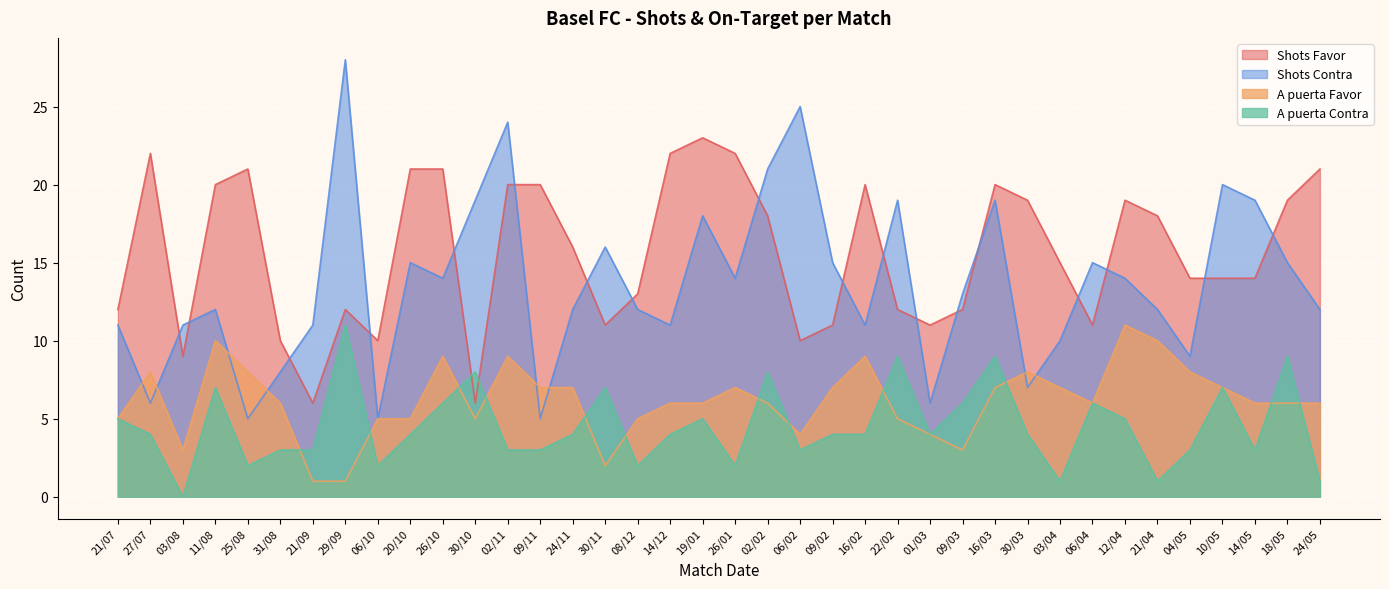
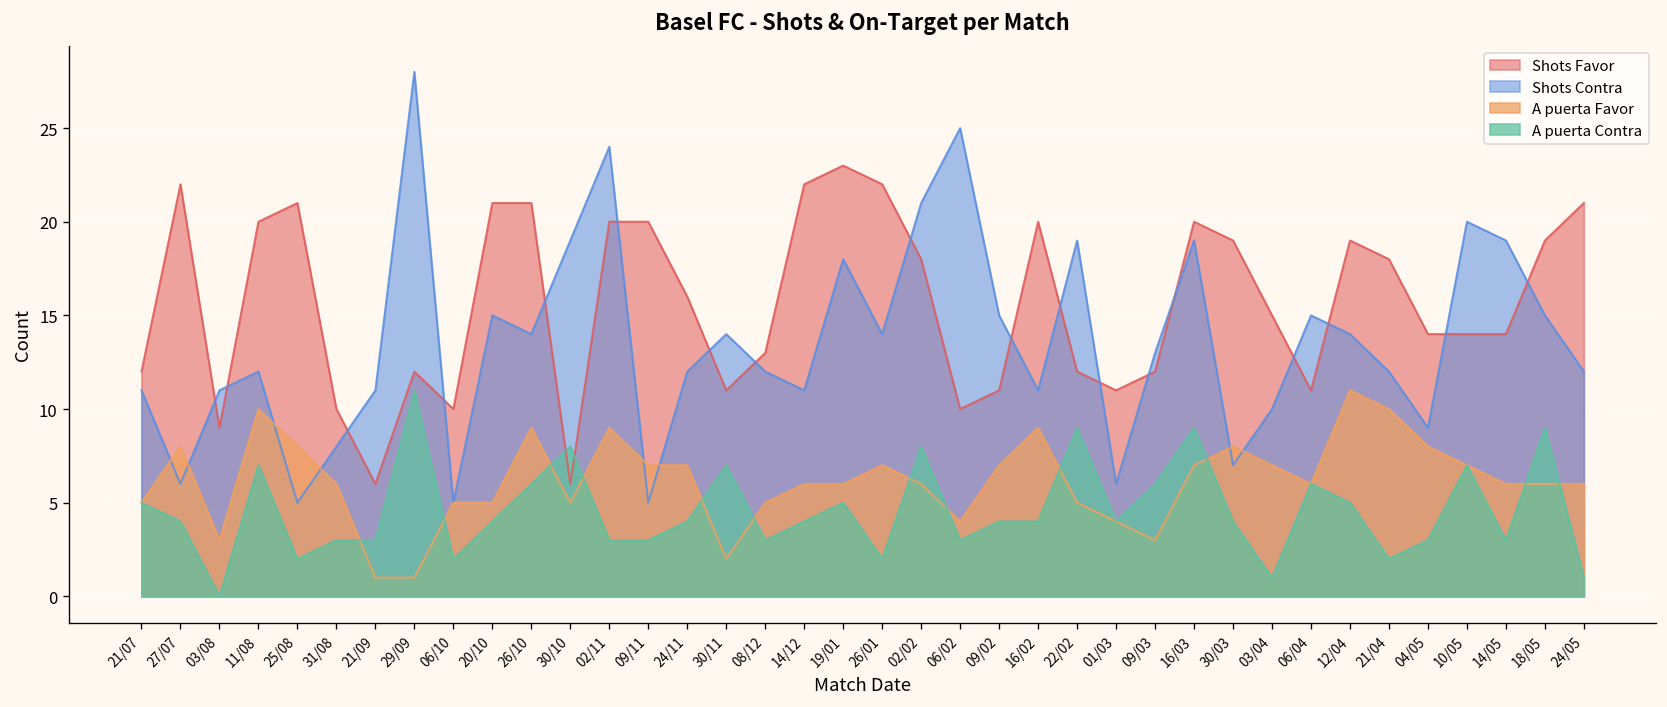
Shots Contra, 30/11: 16 -> 14
A puerta Contra, 08/12: 2 -> 3
A puerta Contra, 21/04: 1 -> 2
